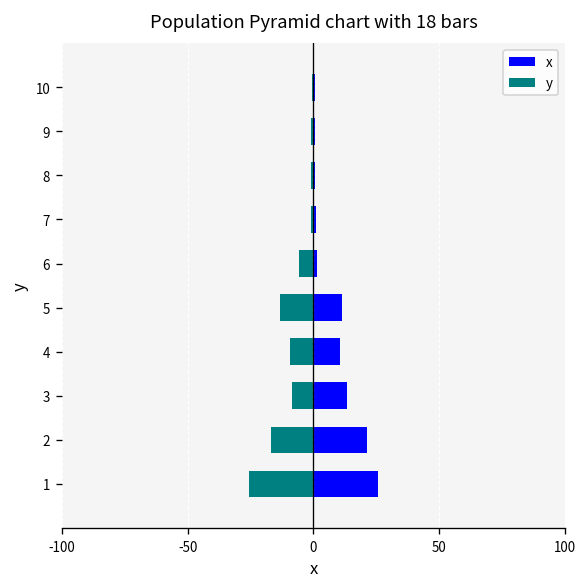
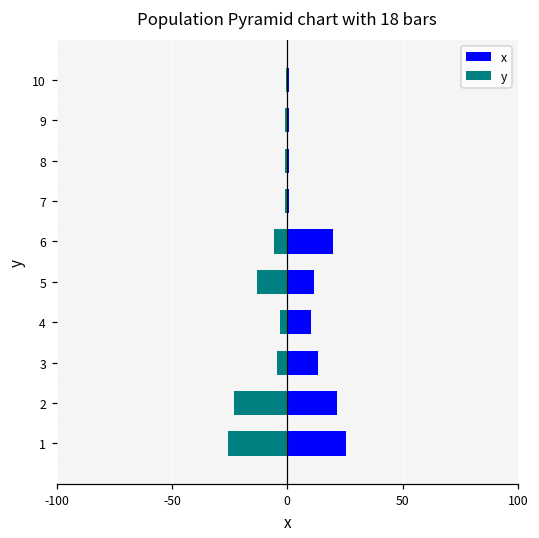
x, 6: 1 -> 20
y, 4: -9 -> -3
y, 3: -9 -> -4
y, 2: -17 -> -23
